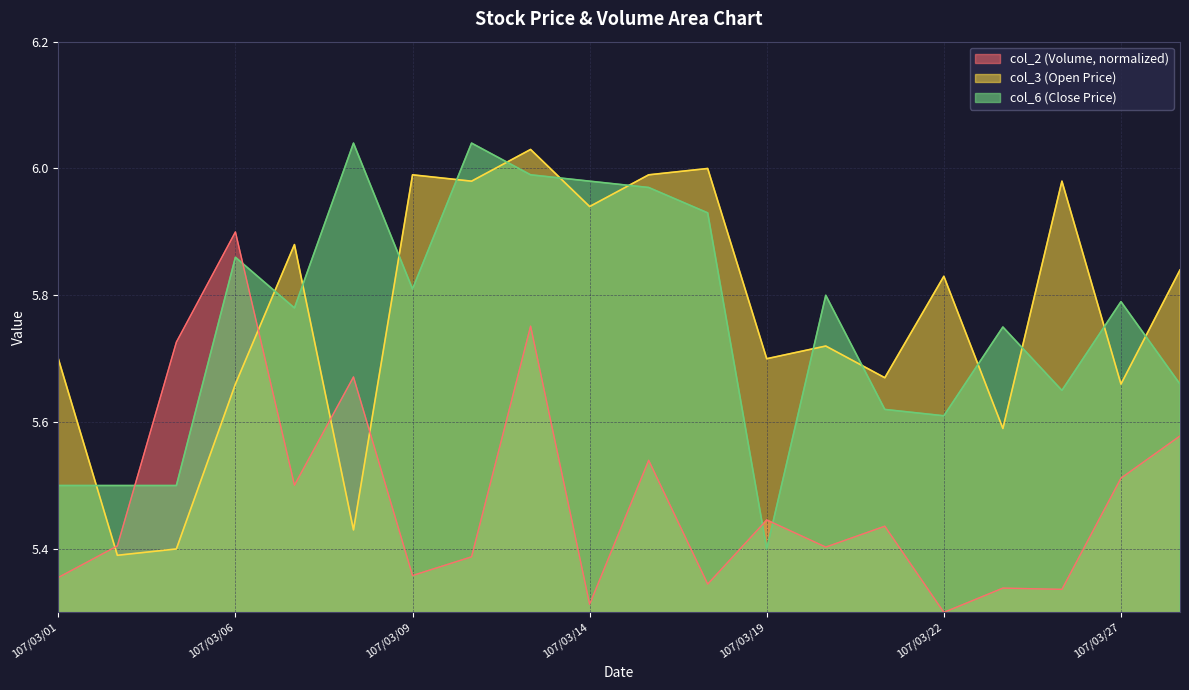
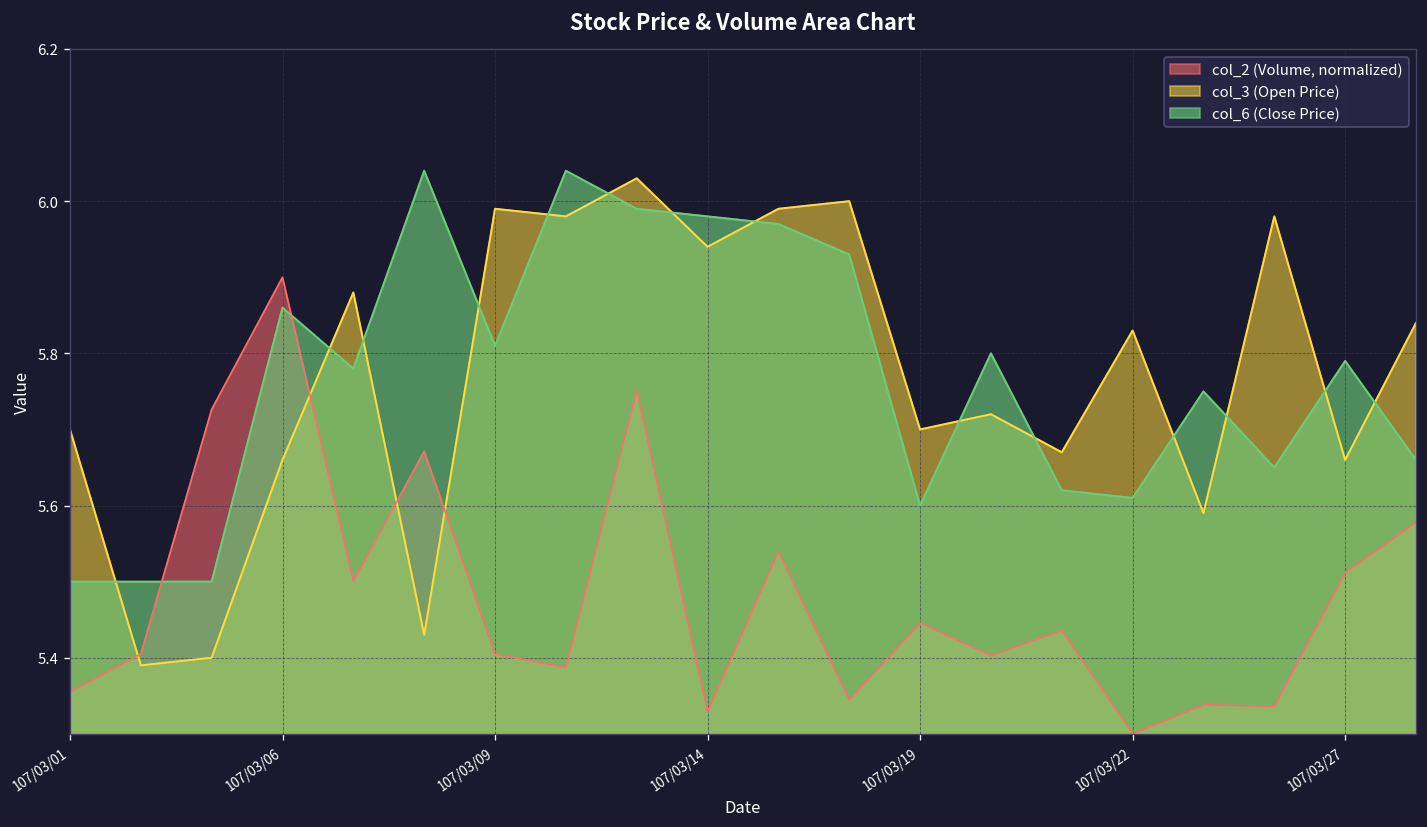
col_2 (Volume, normalized), 107/03/09: 5.36 -> 5.40
col_2 (Volume, normalized), 107/03/14: 5.31 -> 5.33
col_6 (Close Price), 107/03/19: 5.4 -> 5.6
